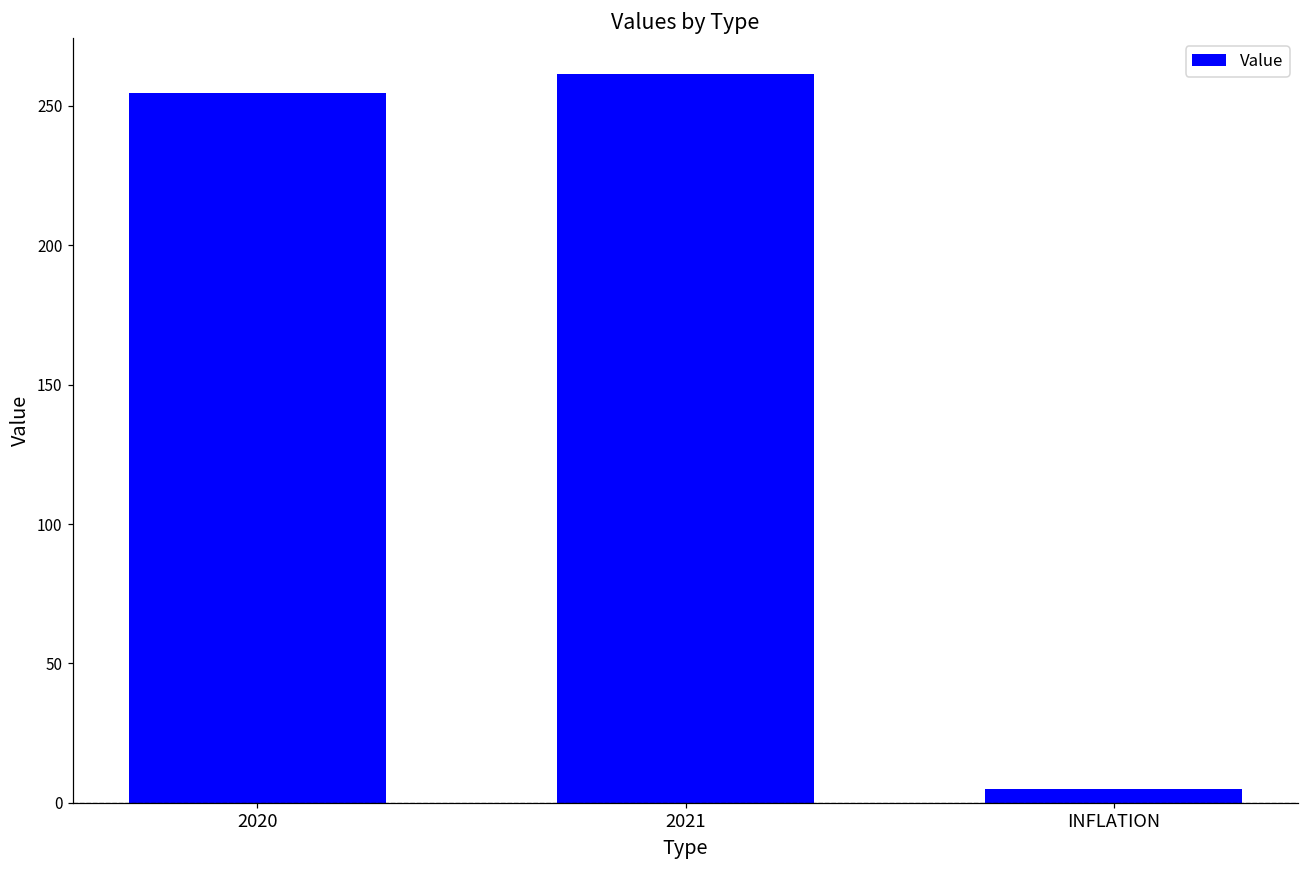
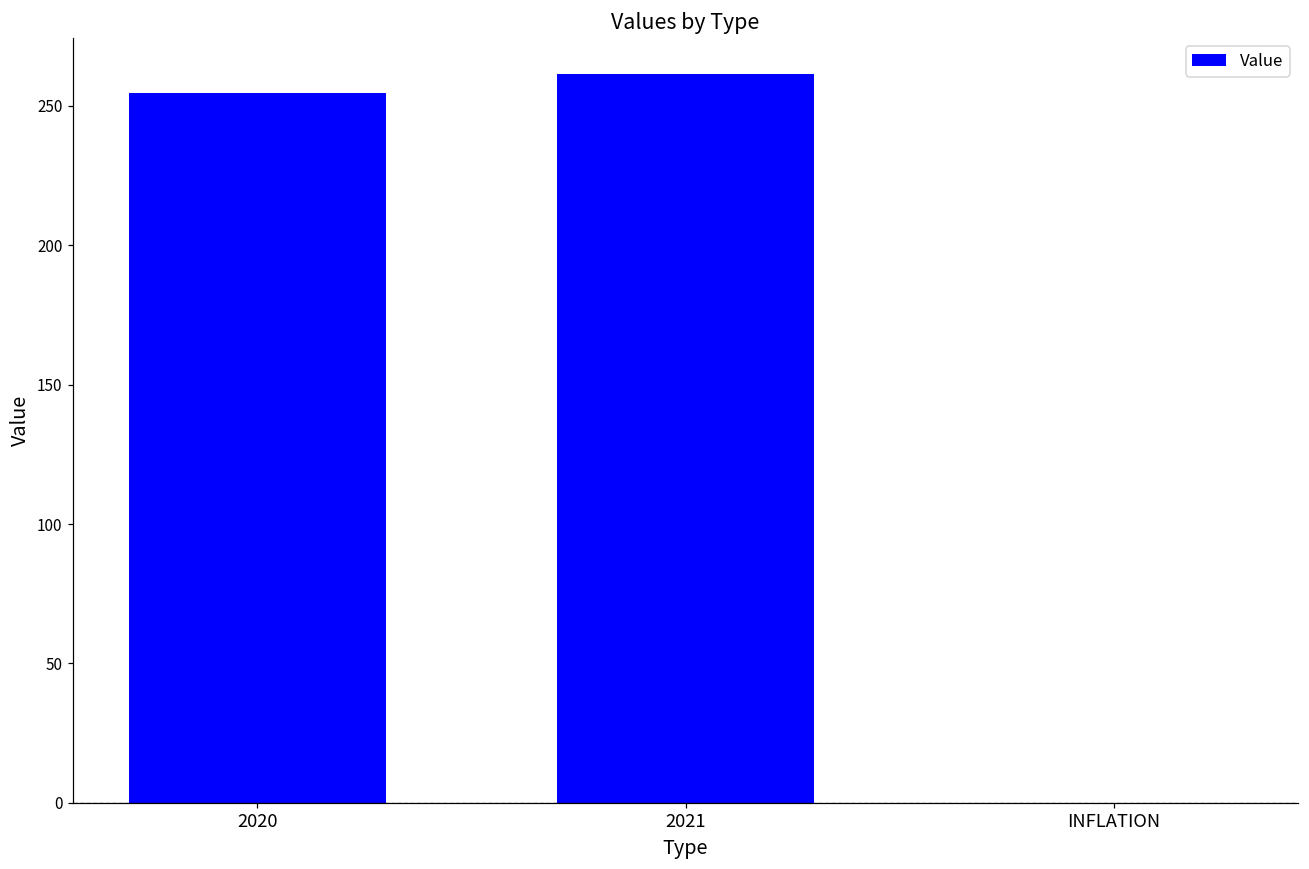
INFLATION: 5 -> 0
